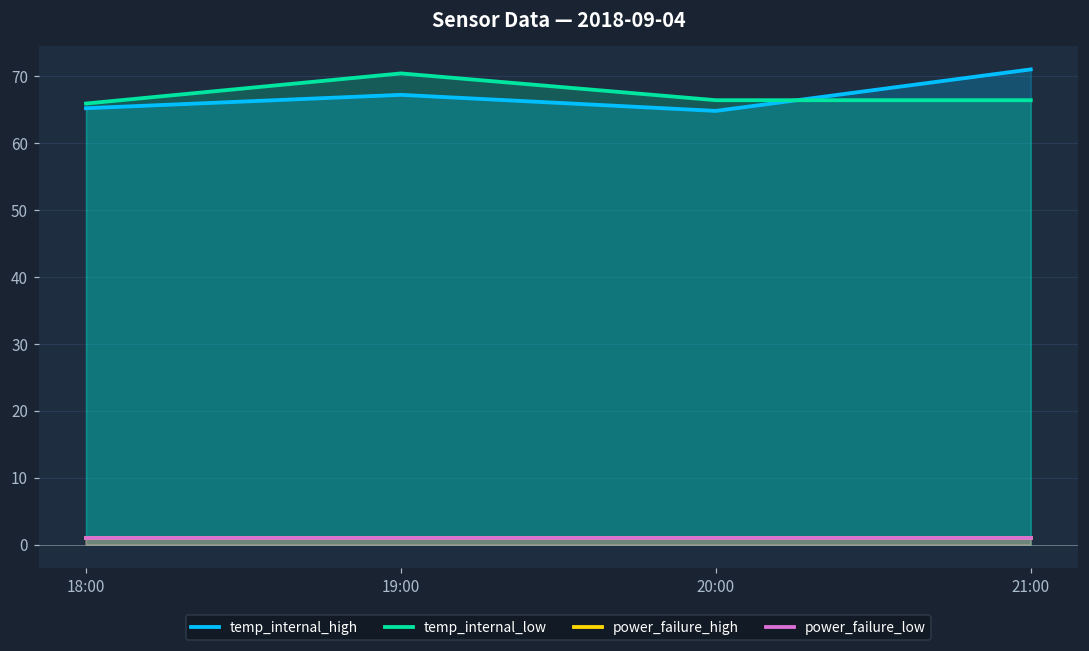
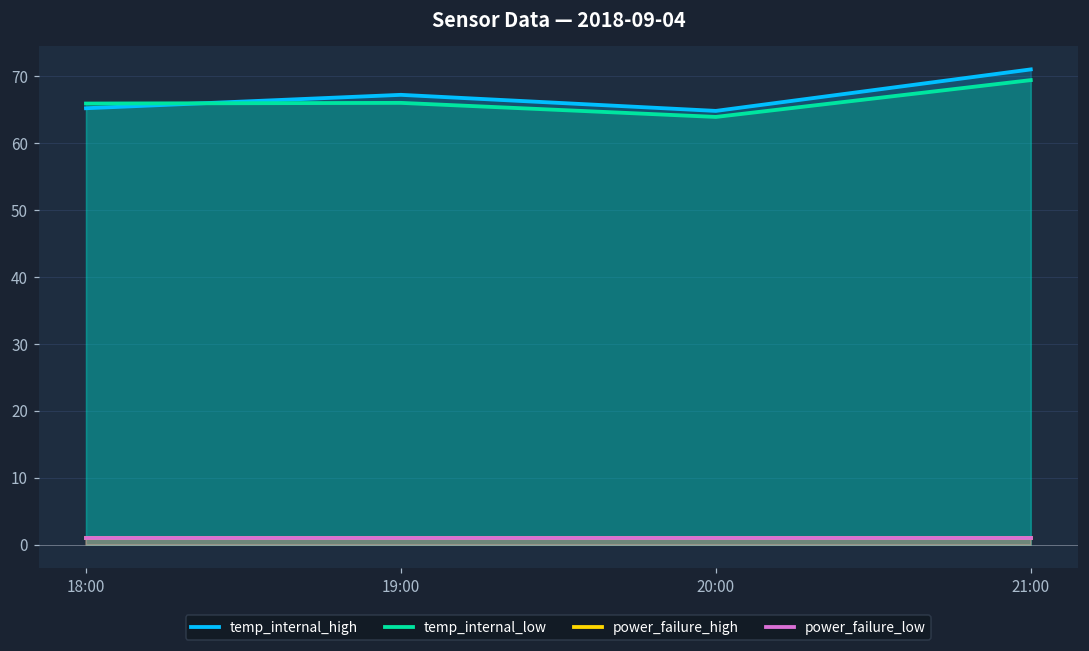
temp_internal_low, 19:00: 70 -> 66
temp_internal_low, 20:00: 66 -> 64
temp_internal_low, 21:00: 66 -> 69
